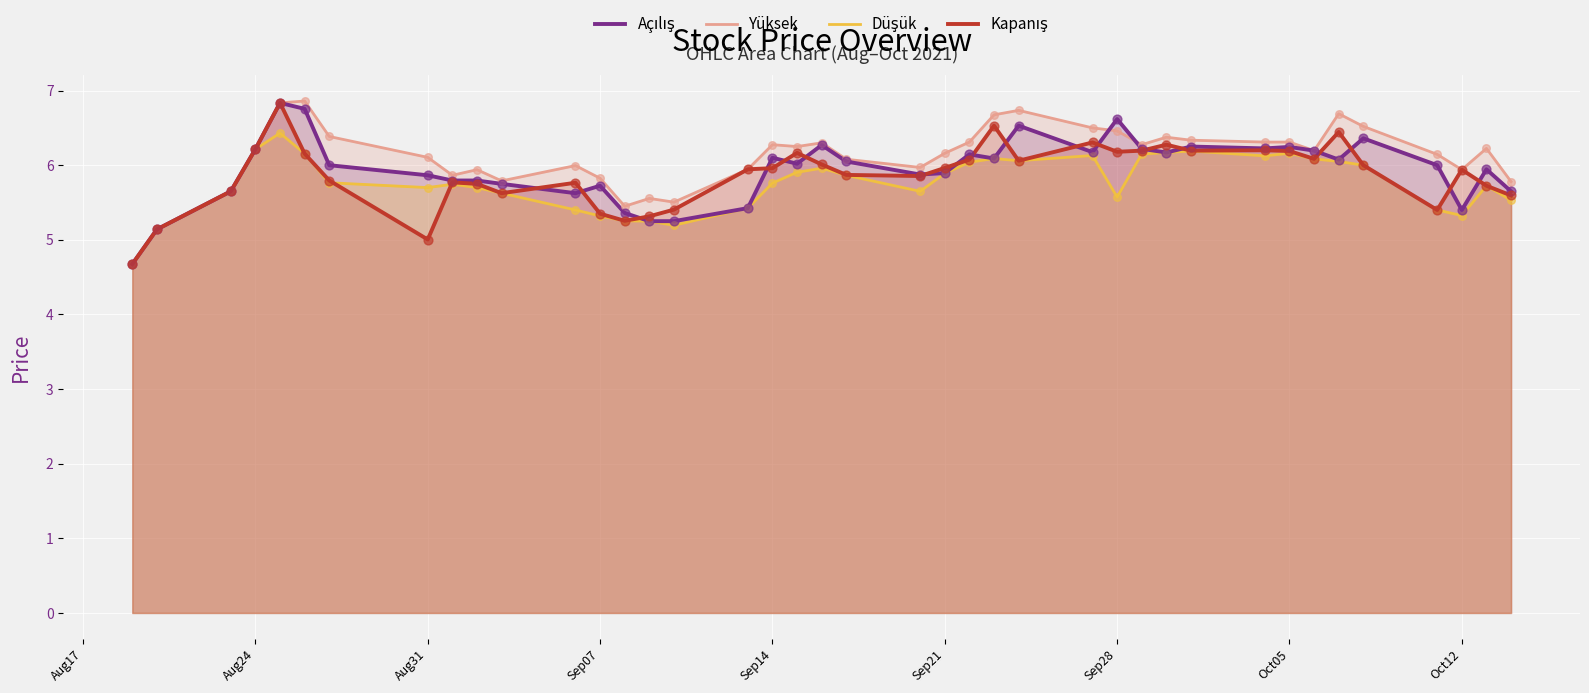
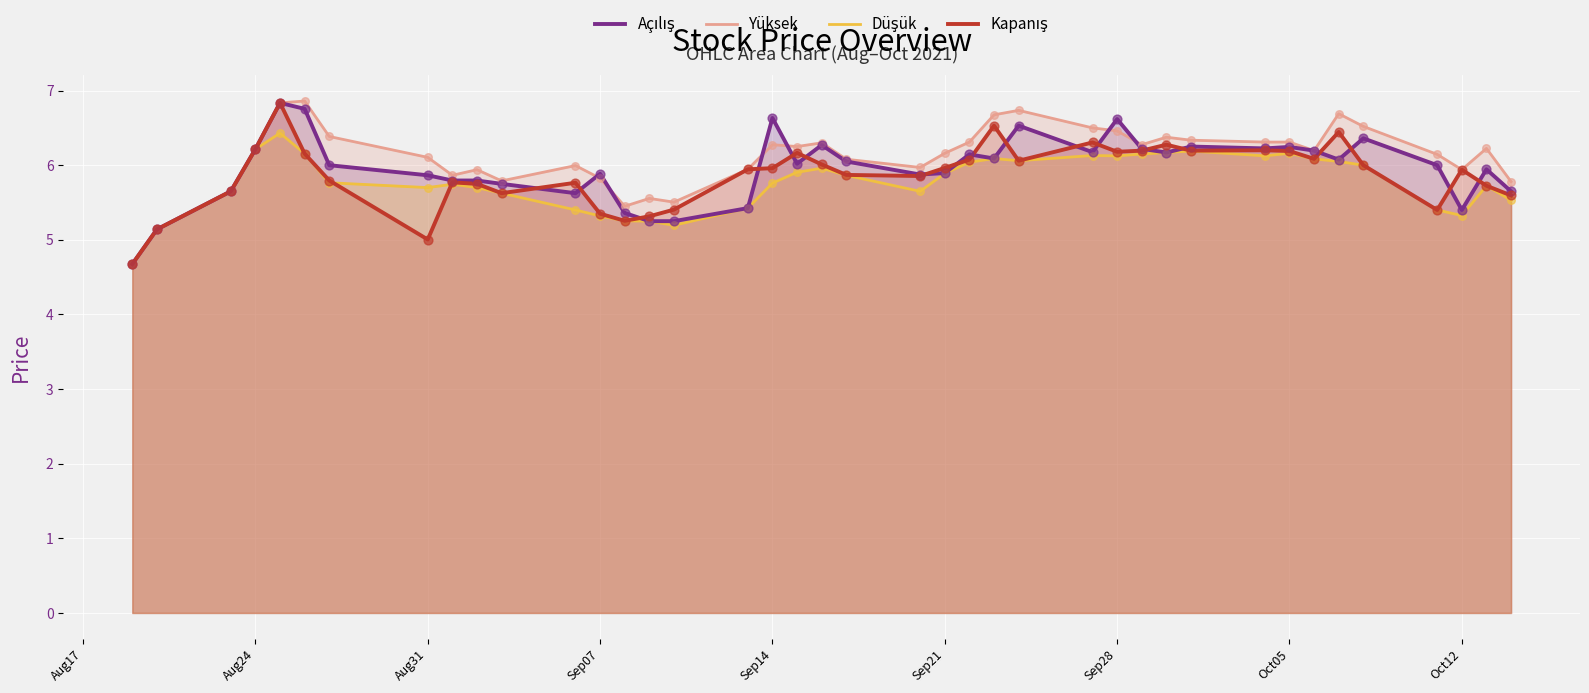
Açılış, Sep07: 5.7 -> 5.9
Açılış, Sep14: 6.1 -> 6.6
Düşük, Sep28: 5.6 -> 6.1
